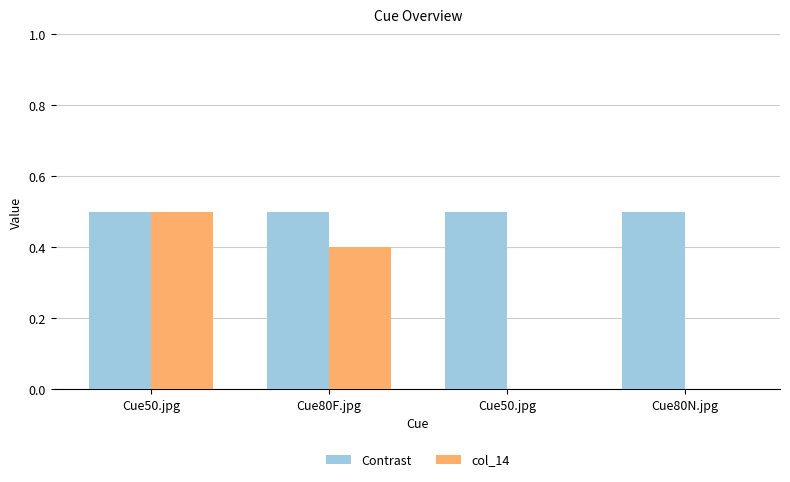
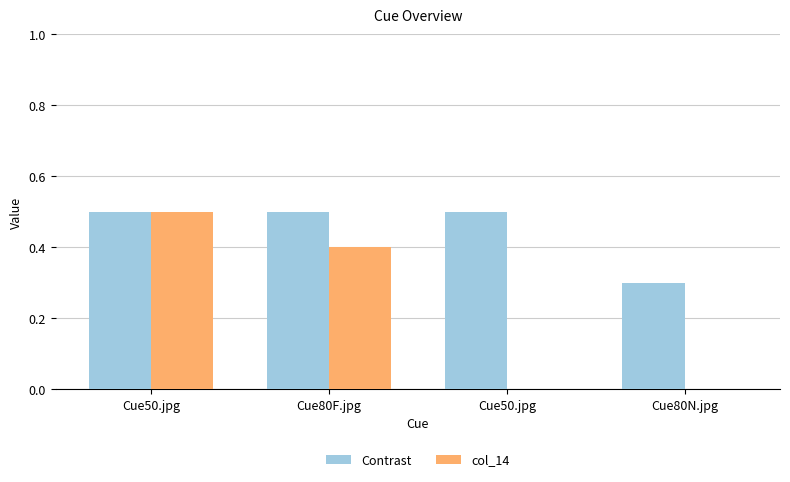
Contrast, Cue80N.jpg: 0.5 -> 0.3
